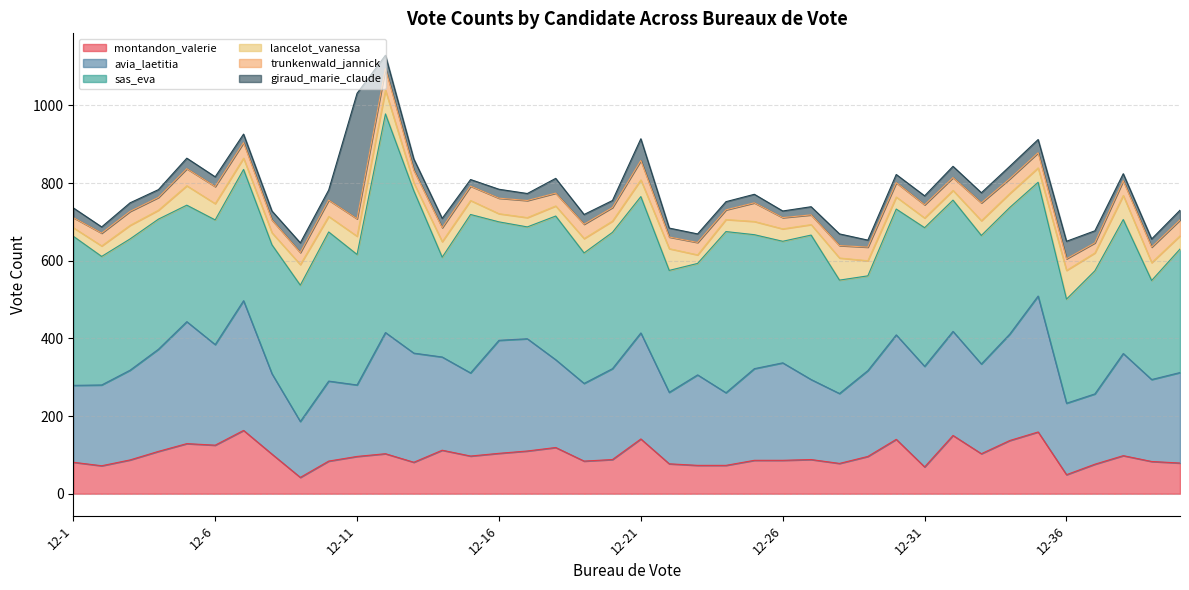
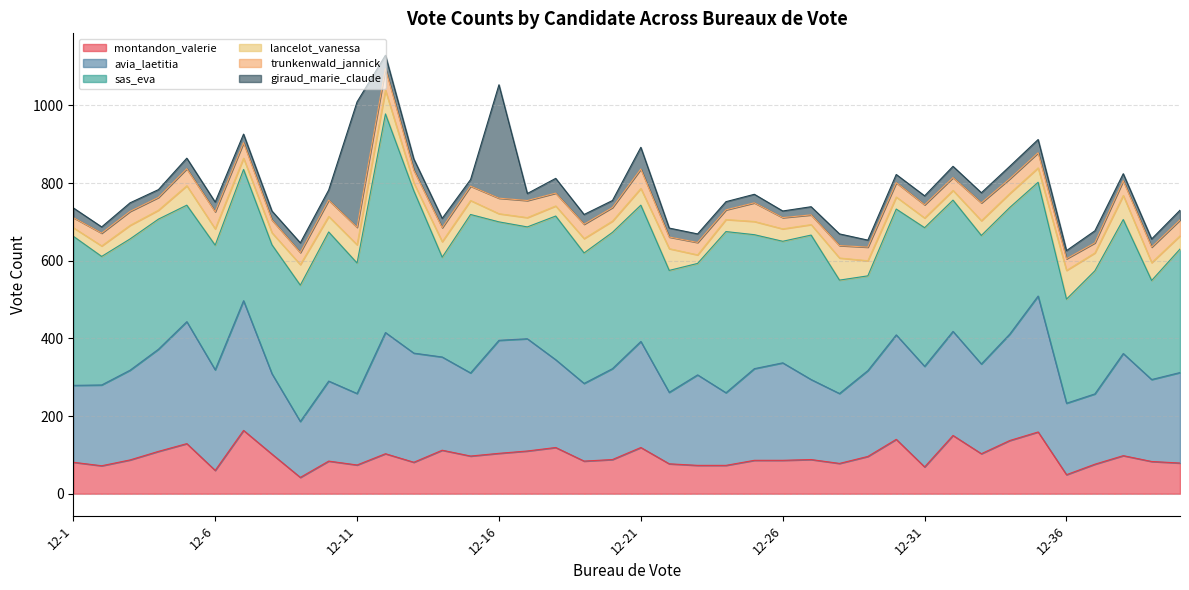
montandon_valerie, 12-6: 130 -> 60
montandon_valerie, 12-11: 100 -> 70
giraud_marie_claude, 12-16: 20 -> 290
montandon_valerie, 12-21: 140 -> 120
giraud_marie_claude, 12-36: 50 -> 20
